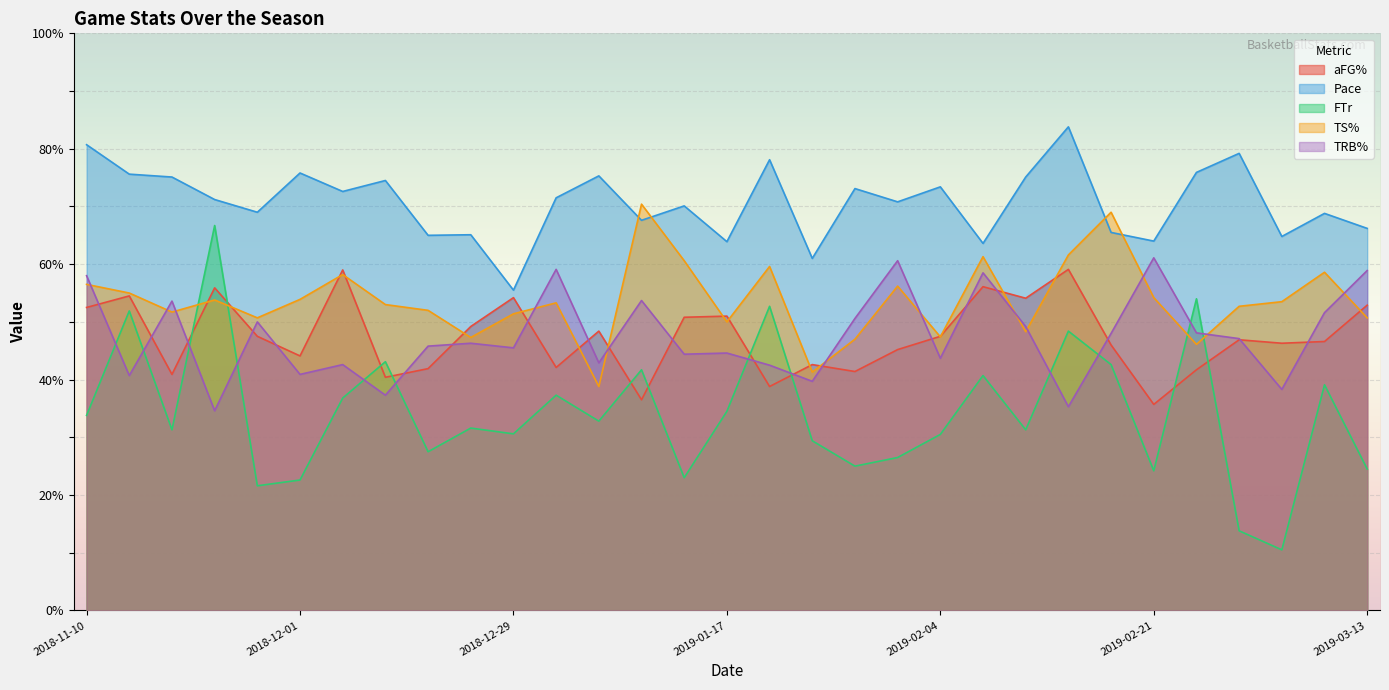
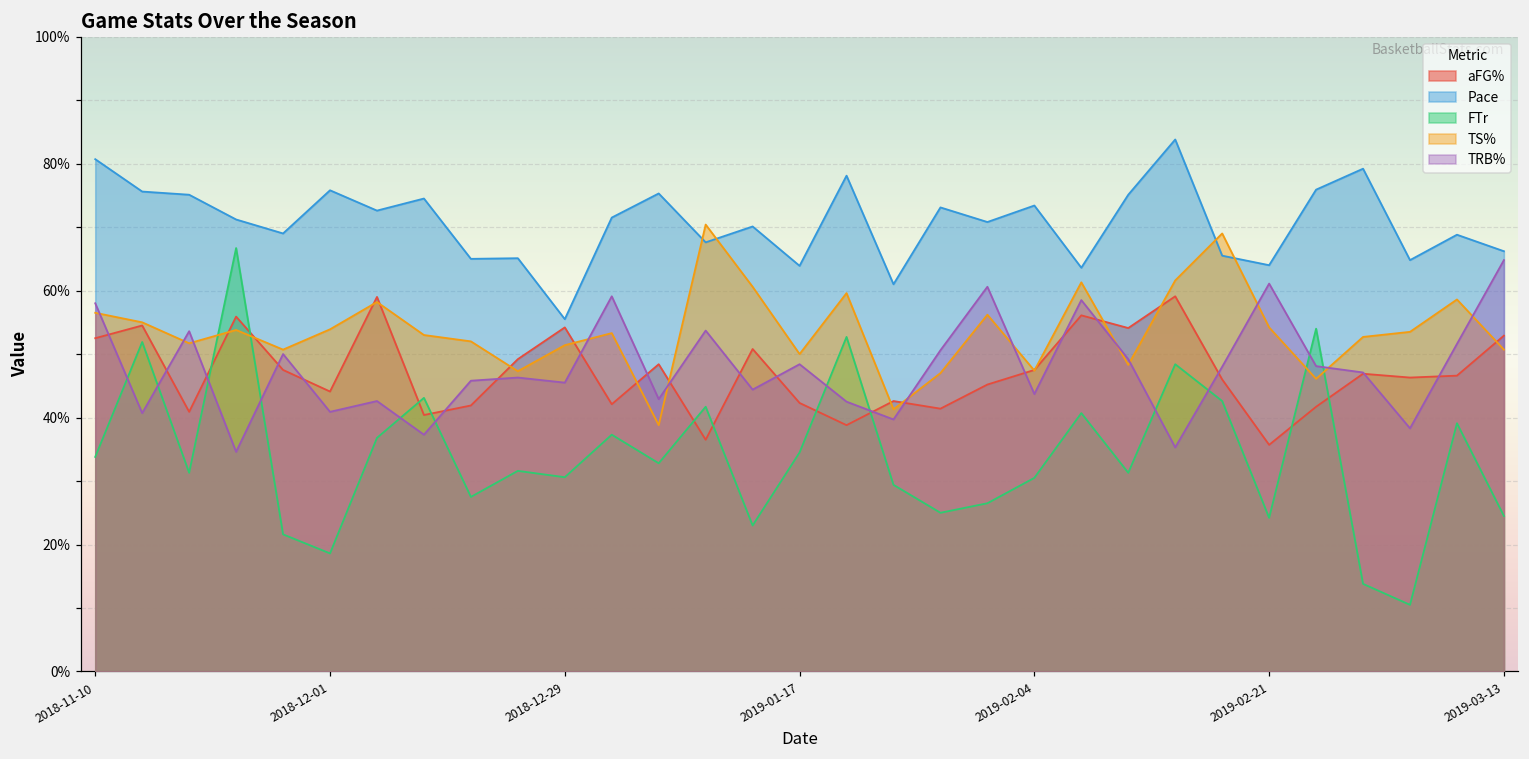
FTr, 2018-12-01: 23% -> 19%
aFG%, 2019-01-17: 51% -> 42%
TRB%, 2019-01-17: 45% -> 48%
TRB%, 2019-03-13: 59% -> 65%
